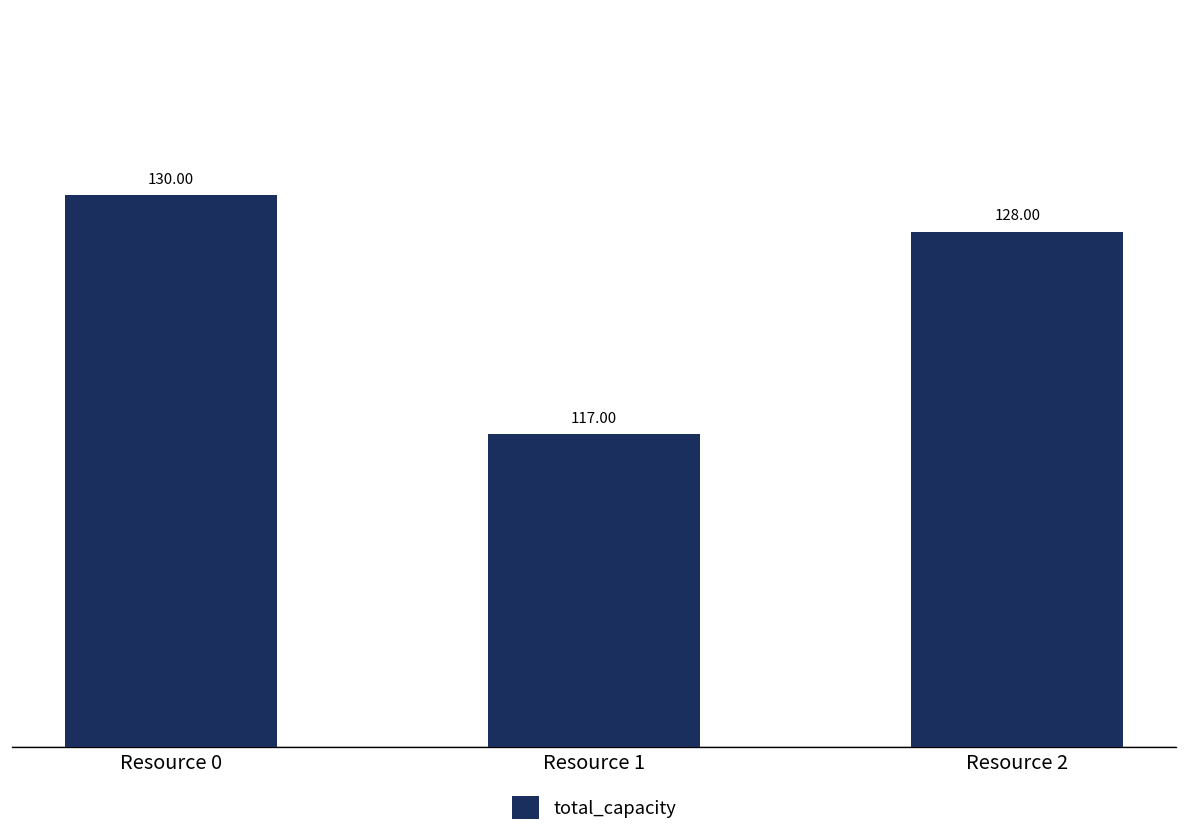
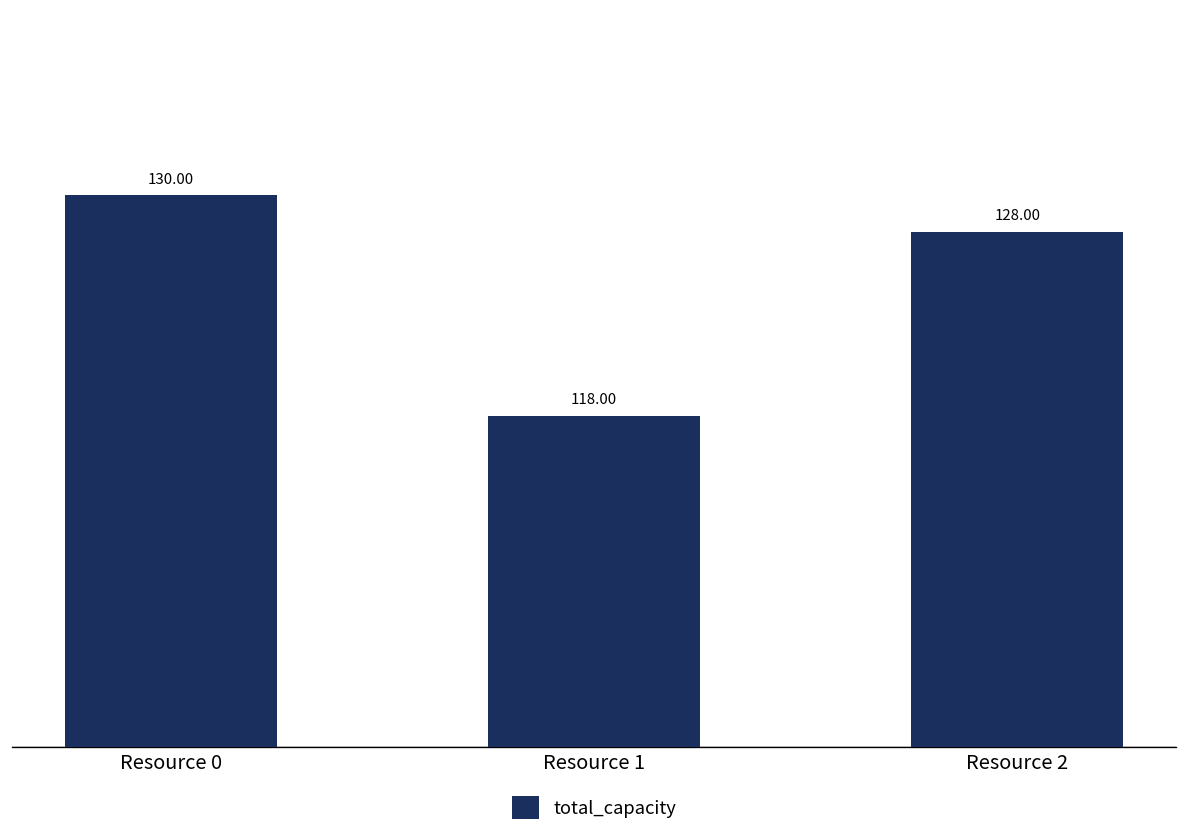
Resource 1: 117.00 -> 118.00
